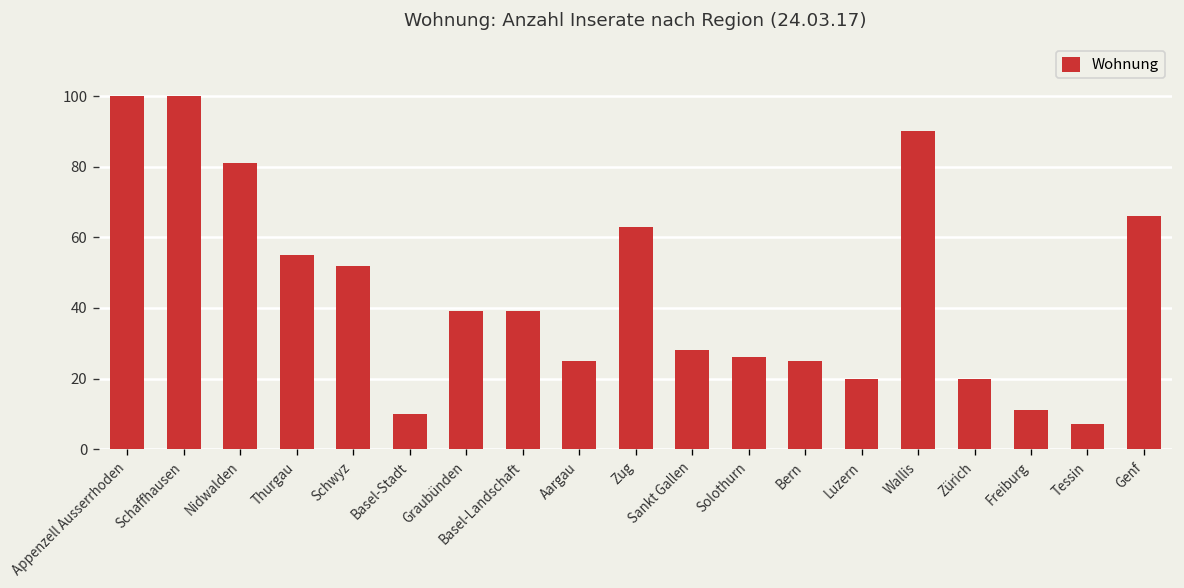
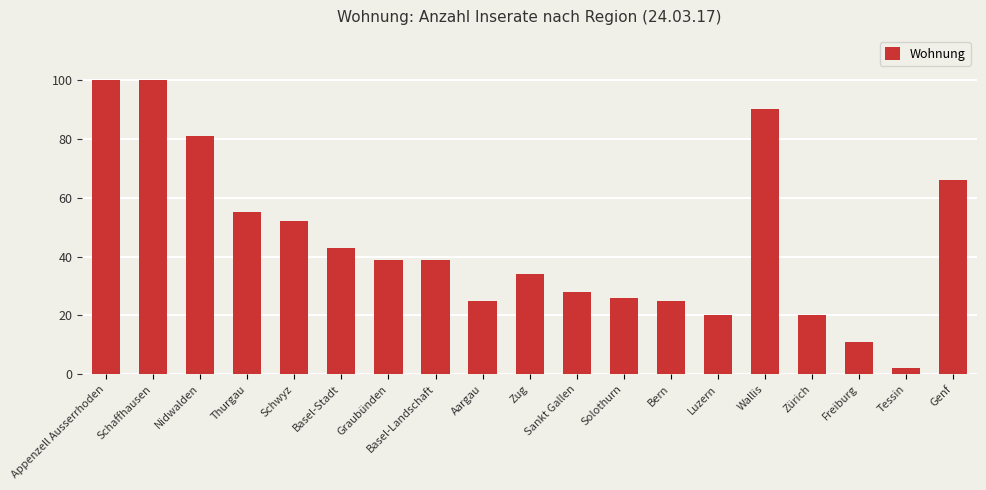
Basel-Stadt: 10 -> 43
Zug: 63 -> 34
Tessin: 7 -> 2
